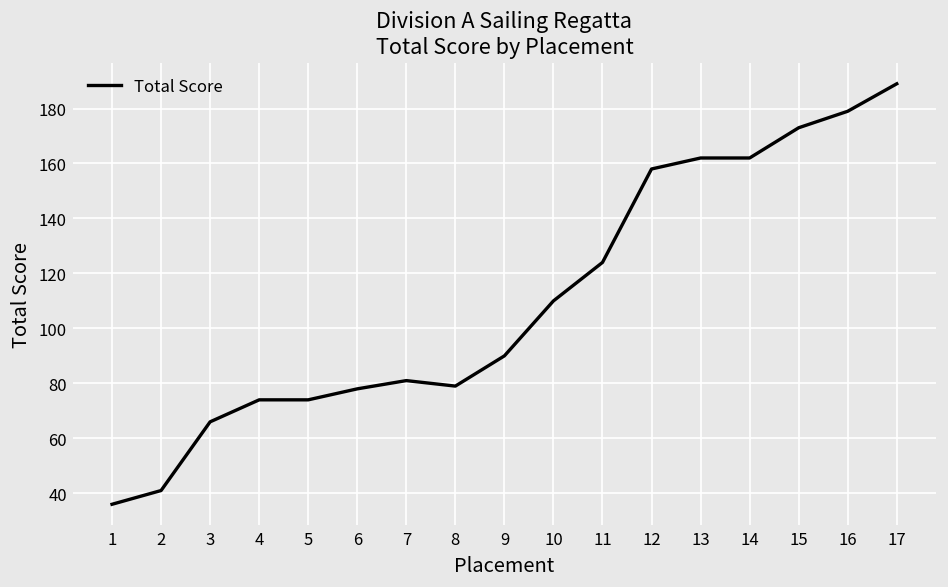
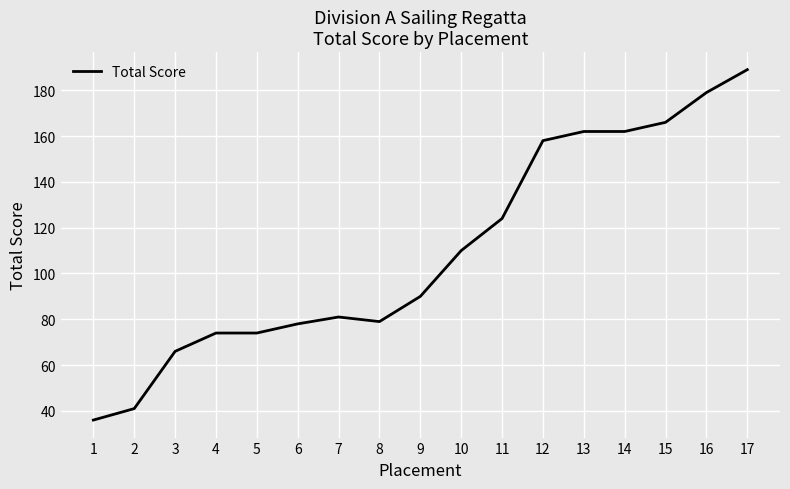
15: 173 -> 166
